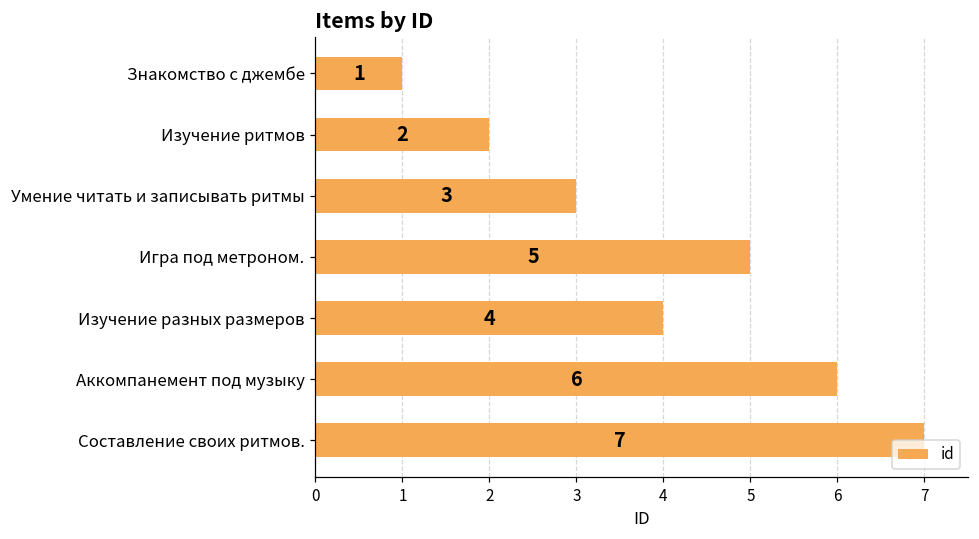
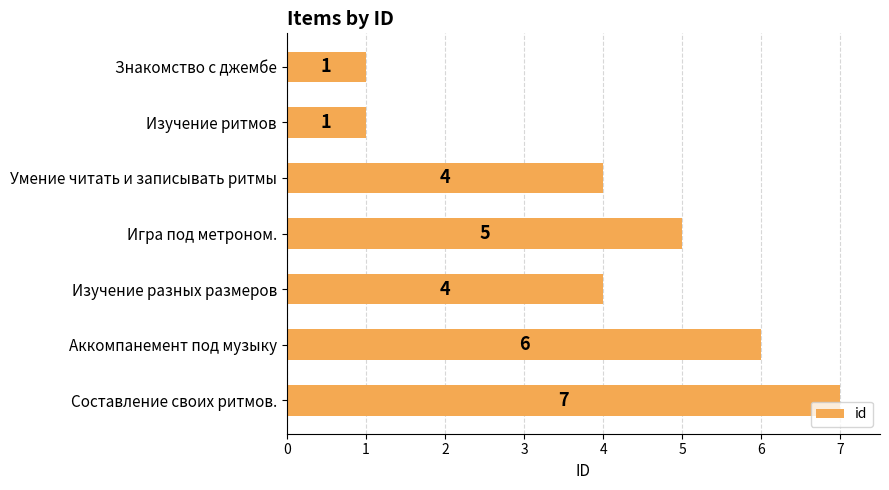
Изучение ритмов: 2 -> 1
Умение читать и записывать ритмы: 3 -> 4
